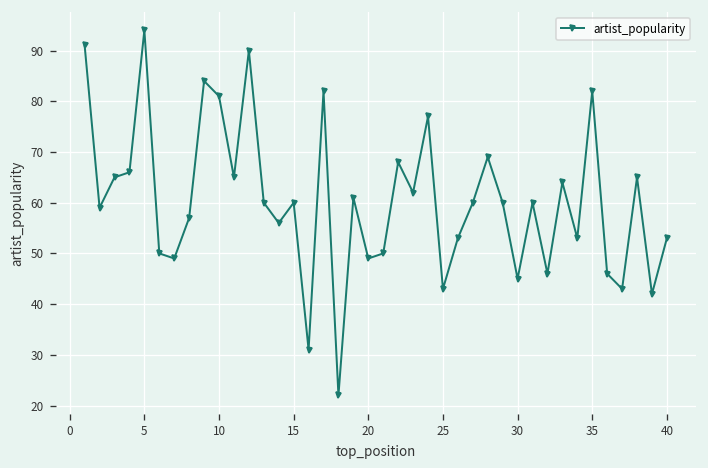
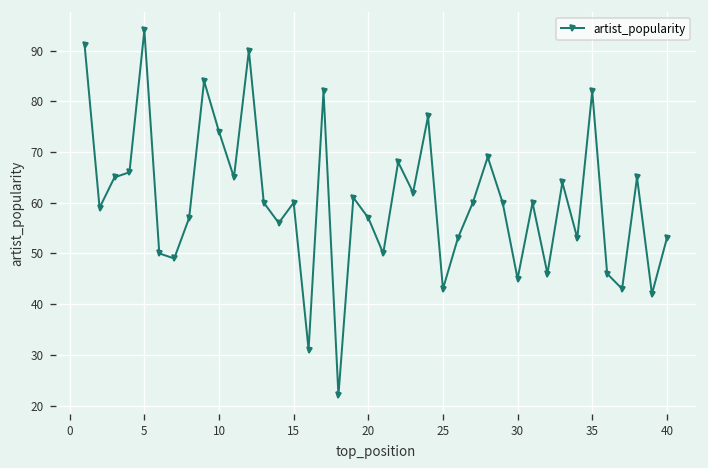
10: 81 -> 74
20: 49 -> 57
